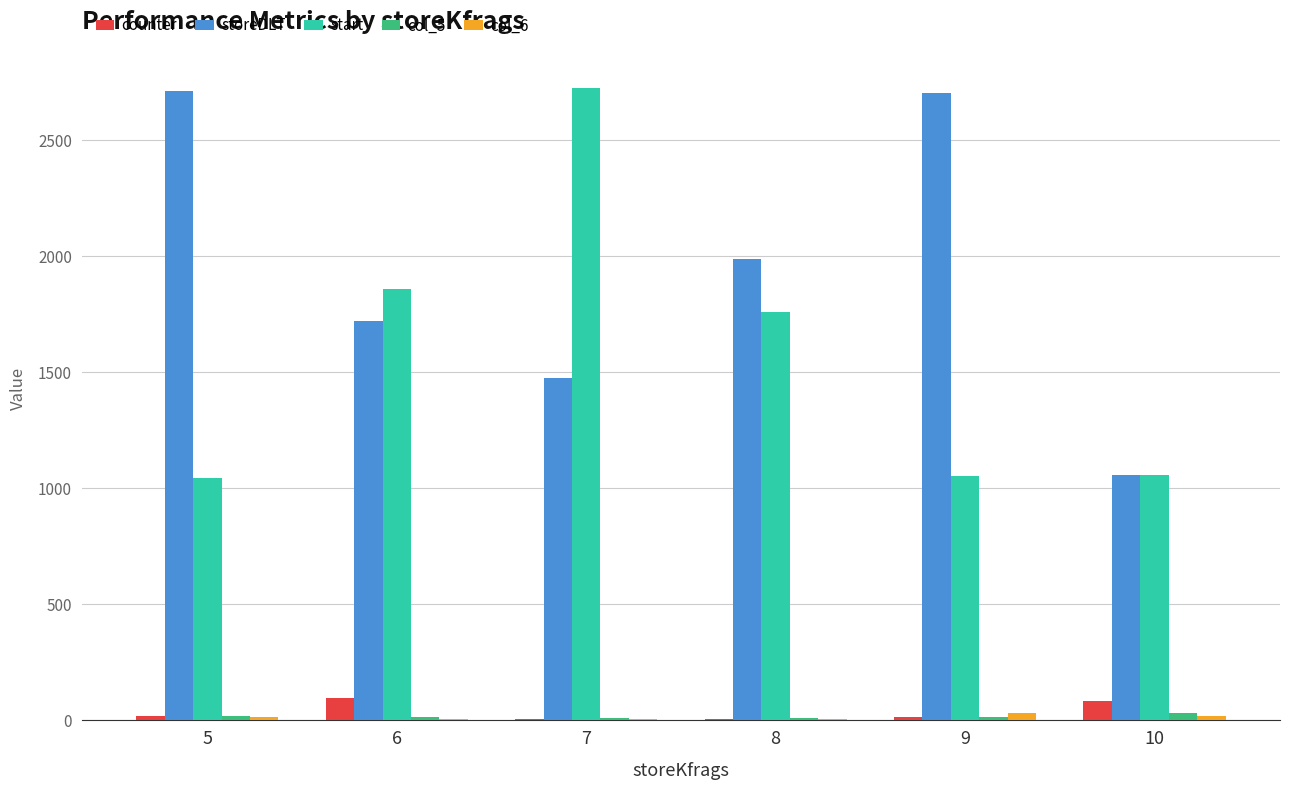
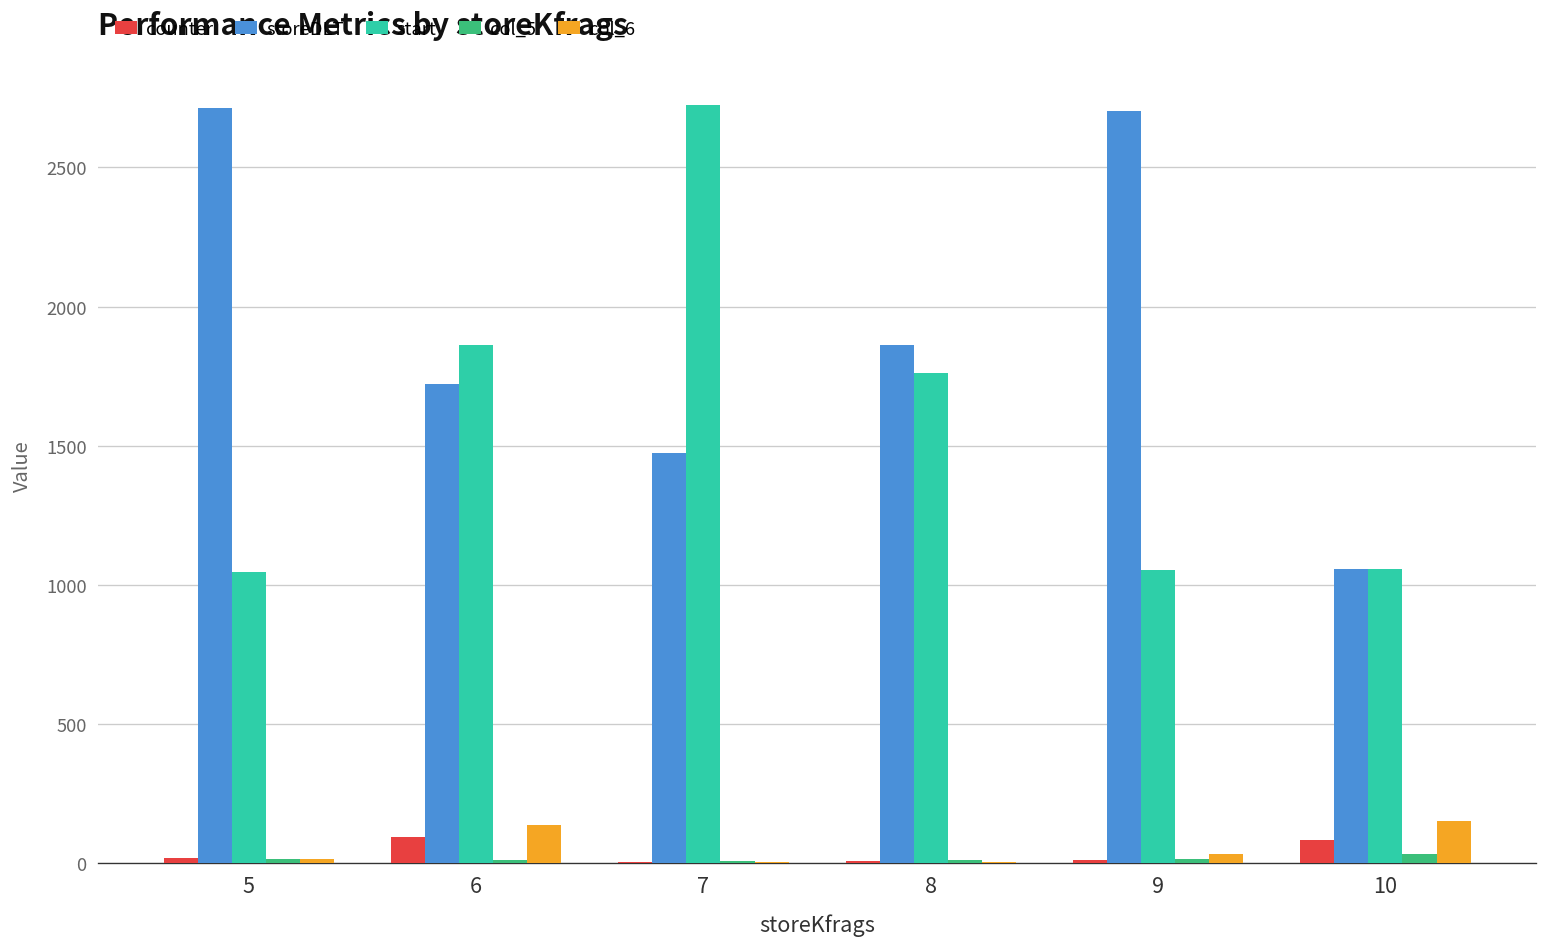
col_6, 6: 10 -> 140
storeDLT, 8: 1990 -> 1860
col_6, 10: 20 -> 150
